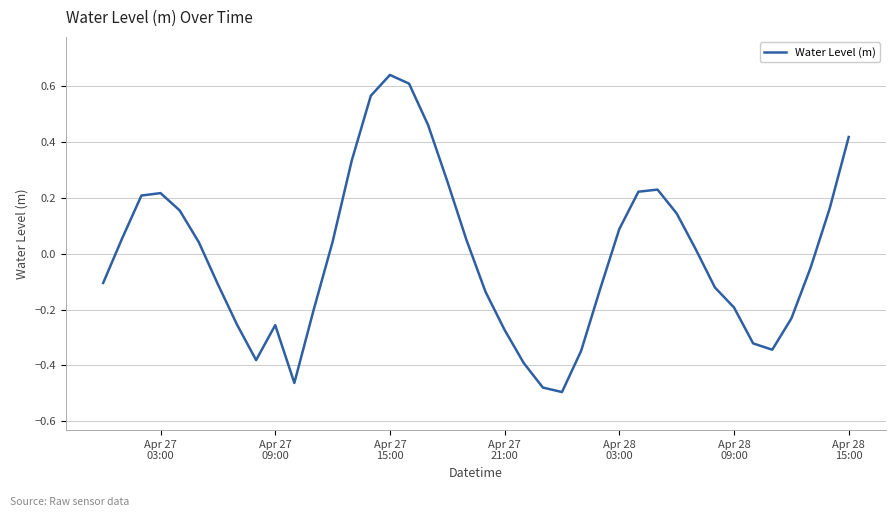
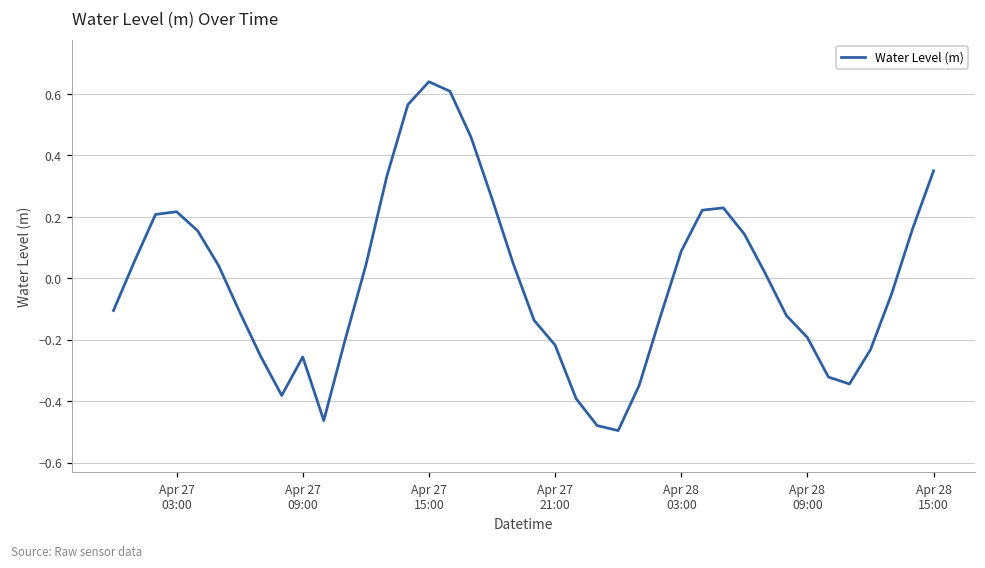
Apr 27 21:00: -0.27 -> -0.22
Apr 28 15:00: 0.42 -> 0.35
